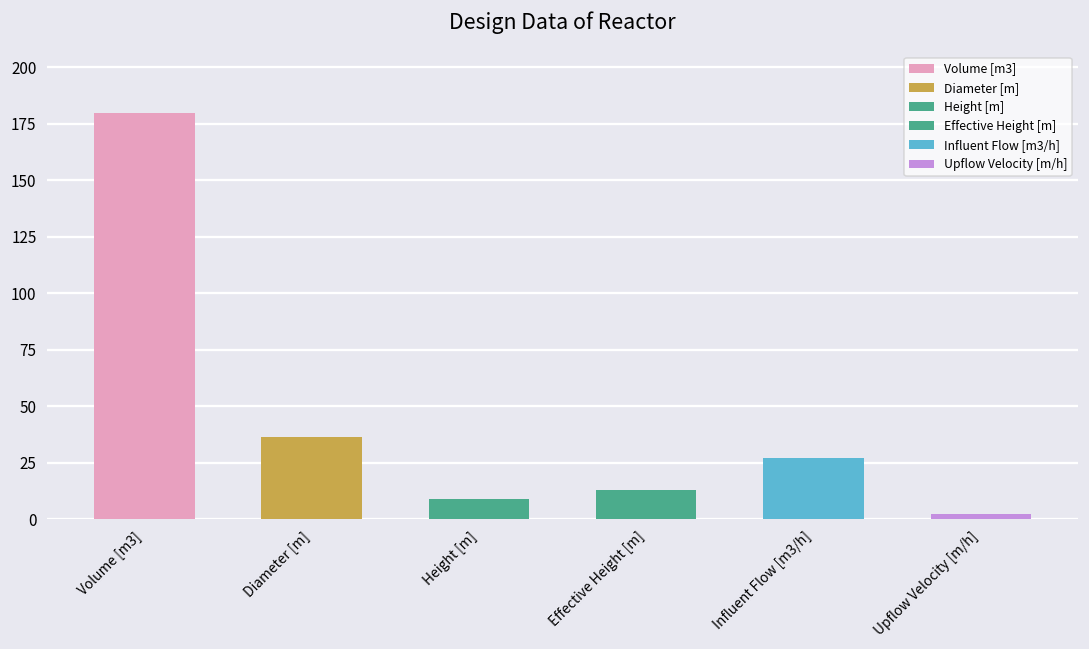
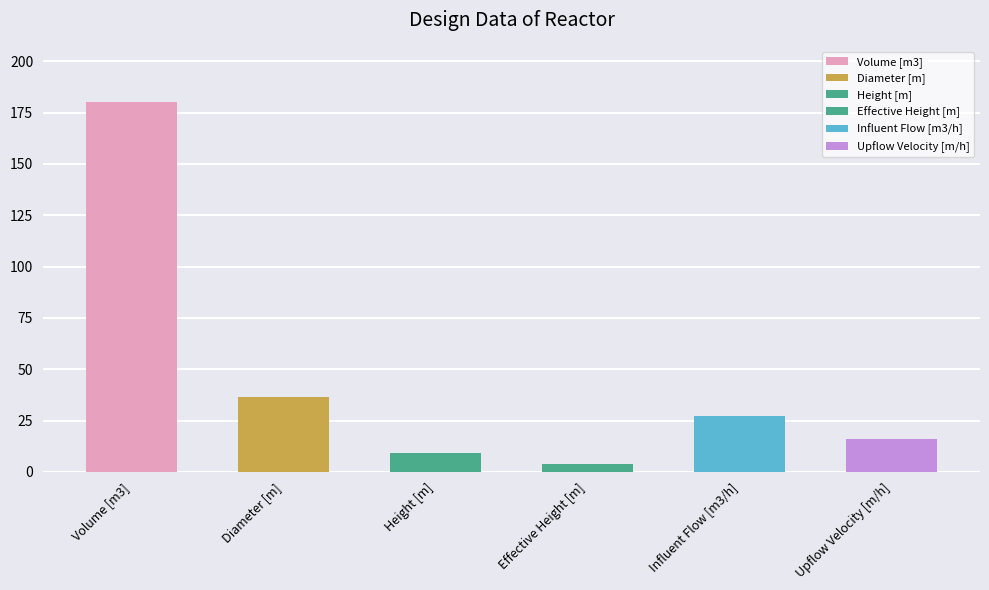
Effective Height [m]: 13 -> 4
Upflow Velocity [m/h]: 2 -> 16
